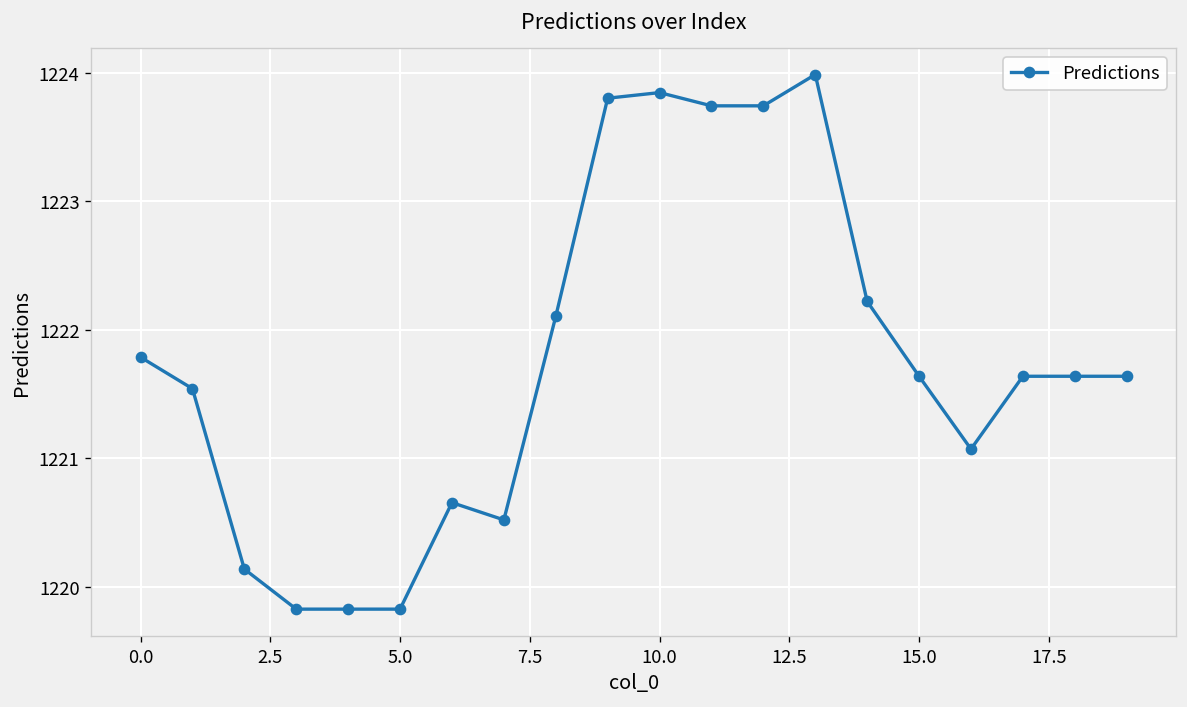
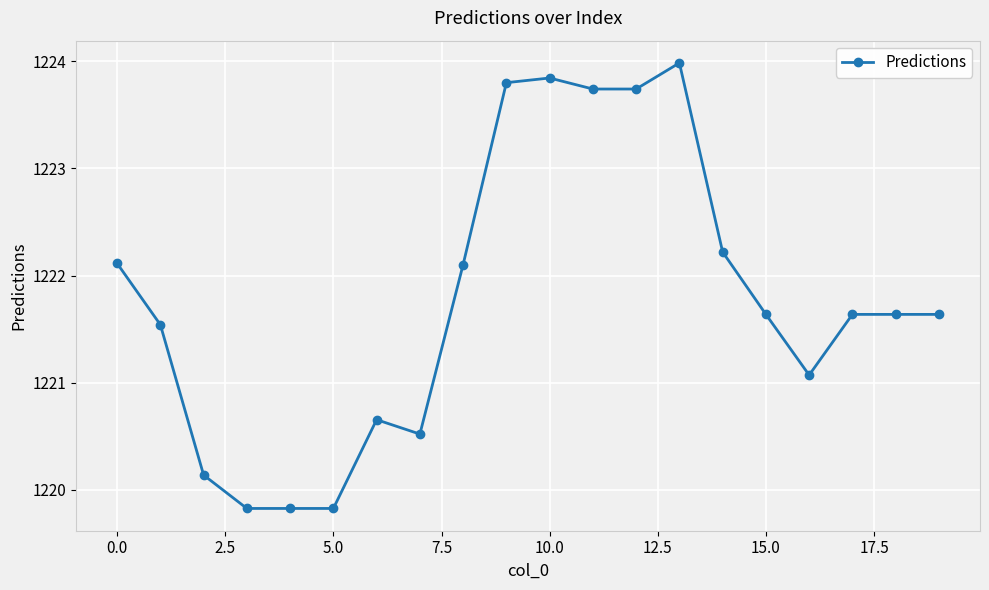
0.0: 1221.79 -> 1222.11
